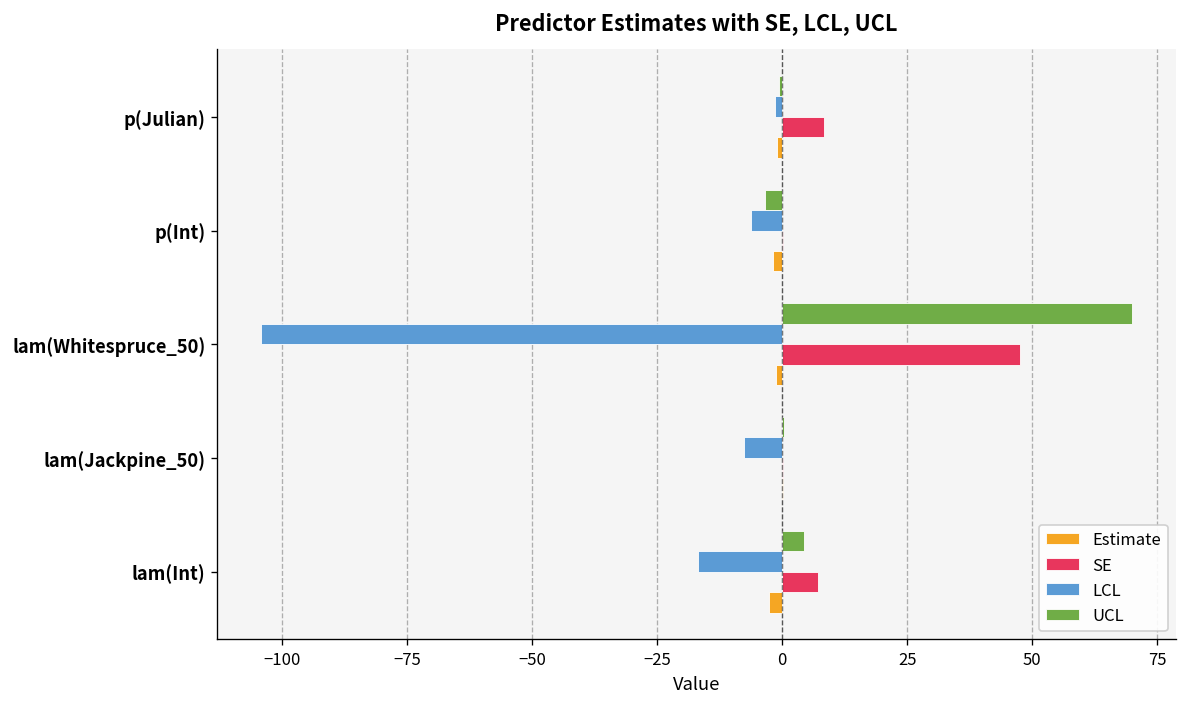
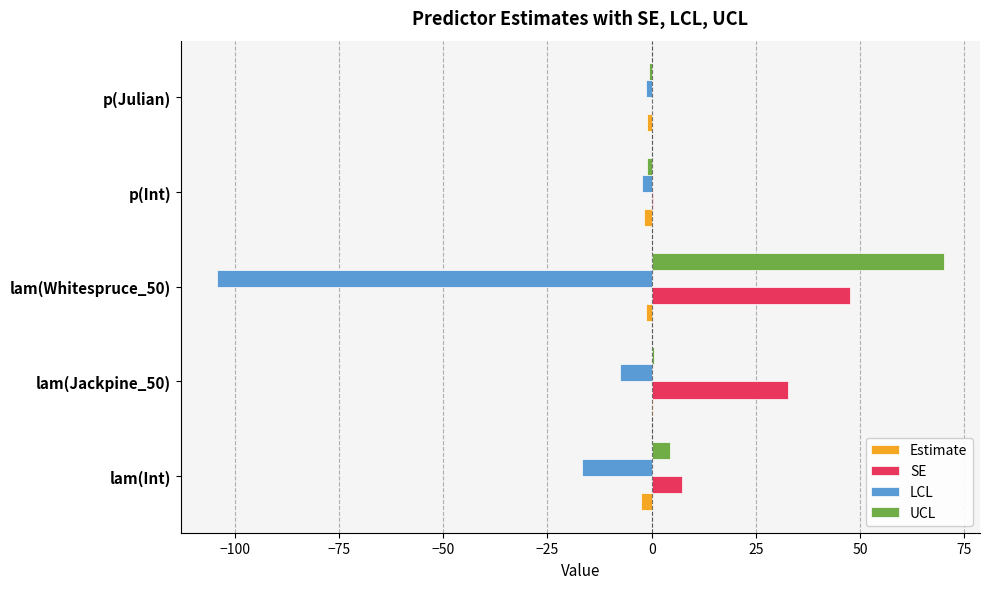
SE, p(Julian): 8 -> 0
UCL, p(Int): -3 -> -1
LCL, p(Int): -6 -> -2
SE, lam(Jackpine_50): 0 -> 33
